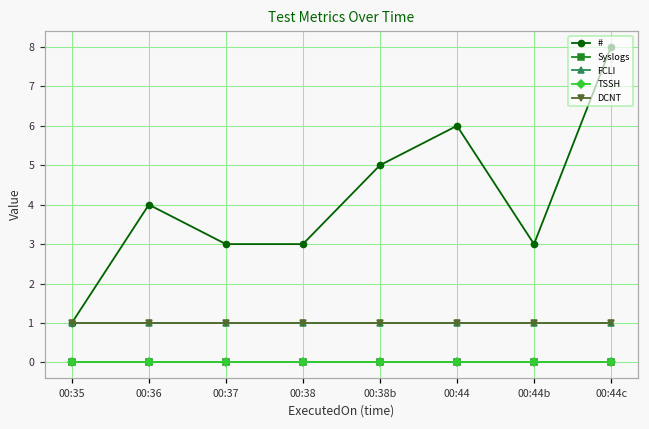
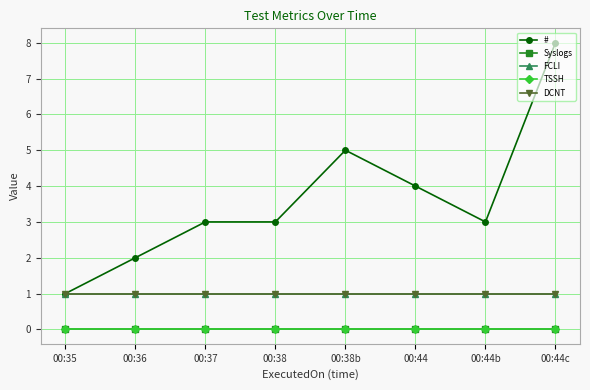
#, 00:36: 4 -> 2
#, 00:44: 6 -> 4
